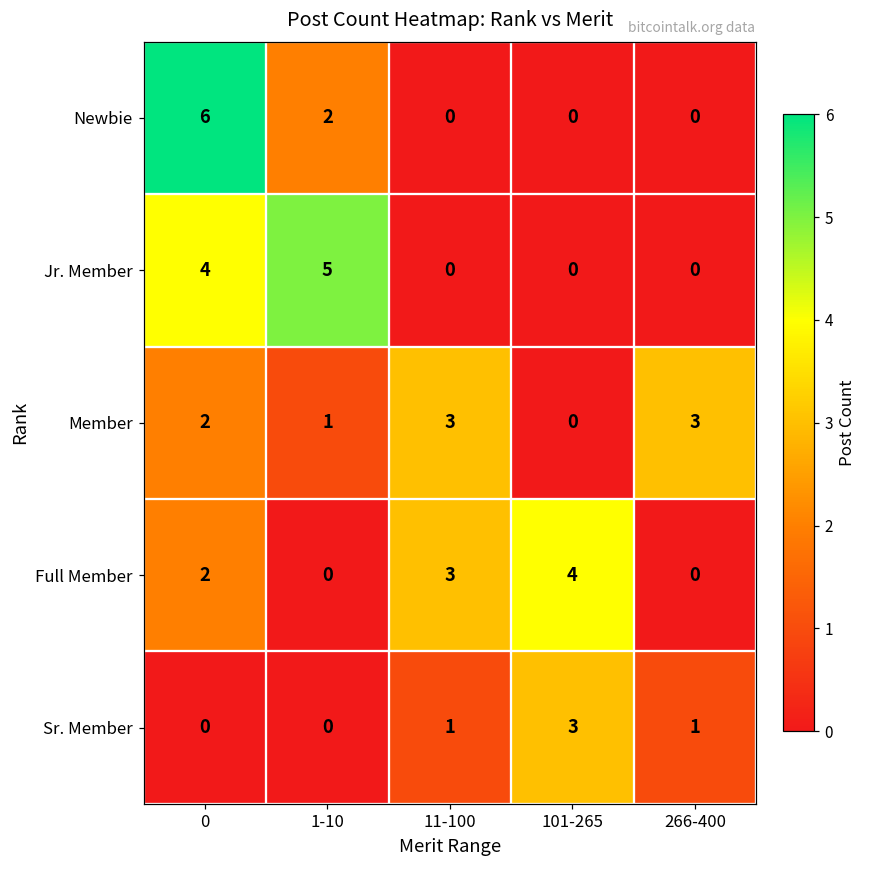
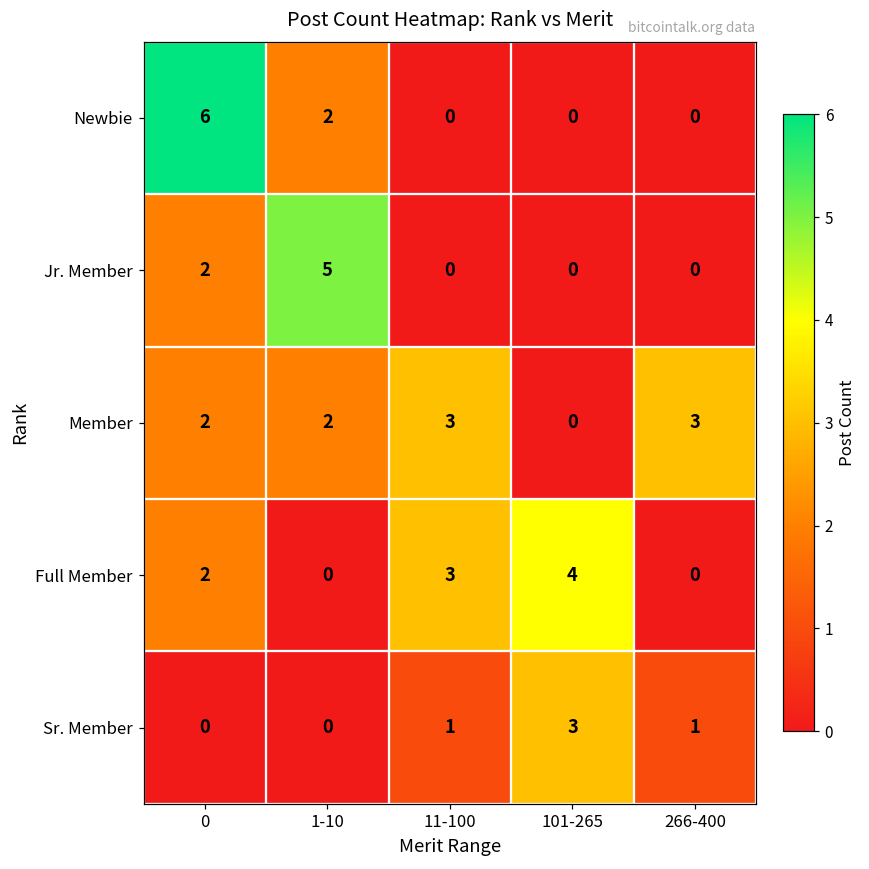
Jr. Member, 0: 4 -> 2
Member, 1-10: 1 -> 2
